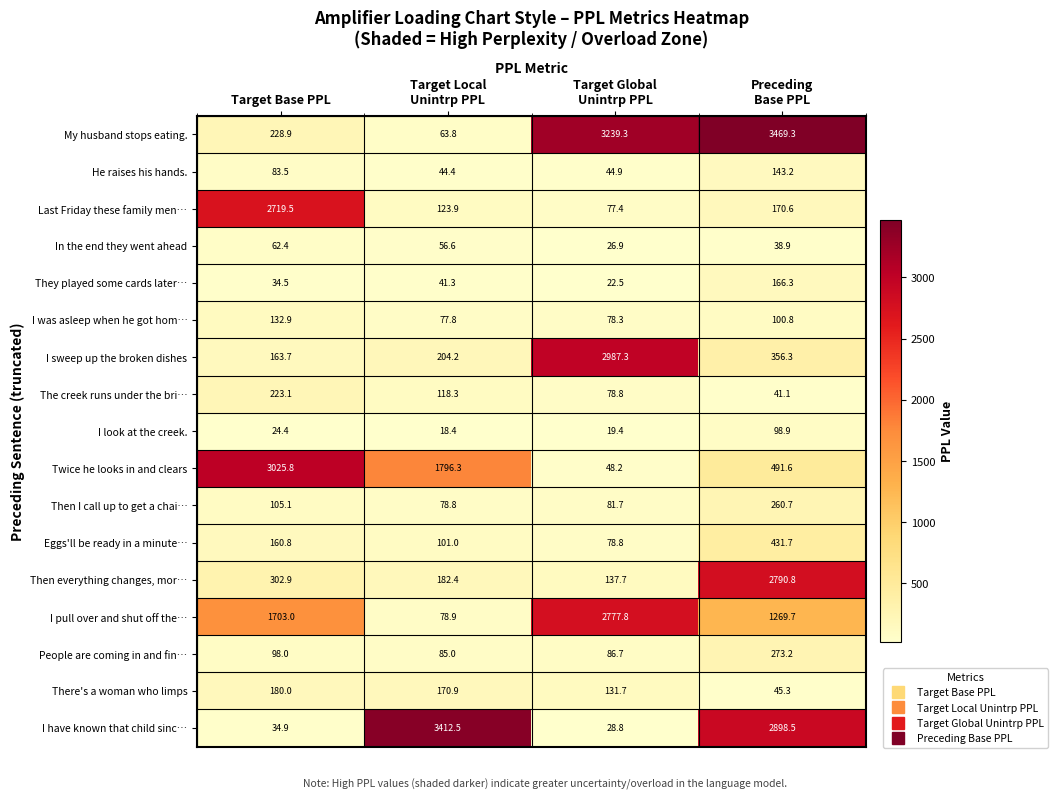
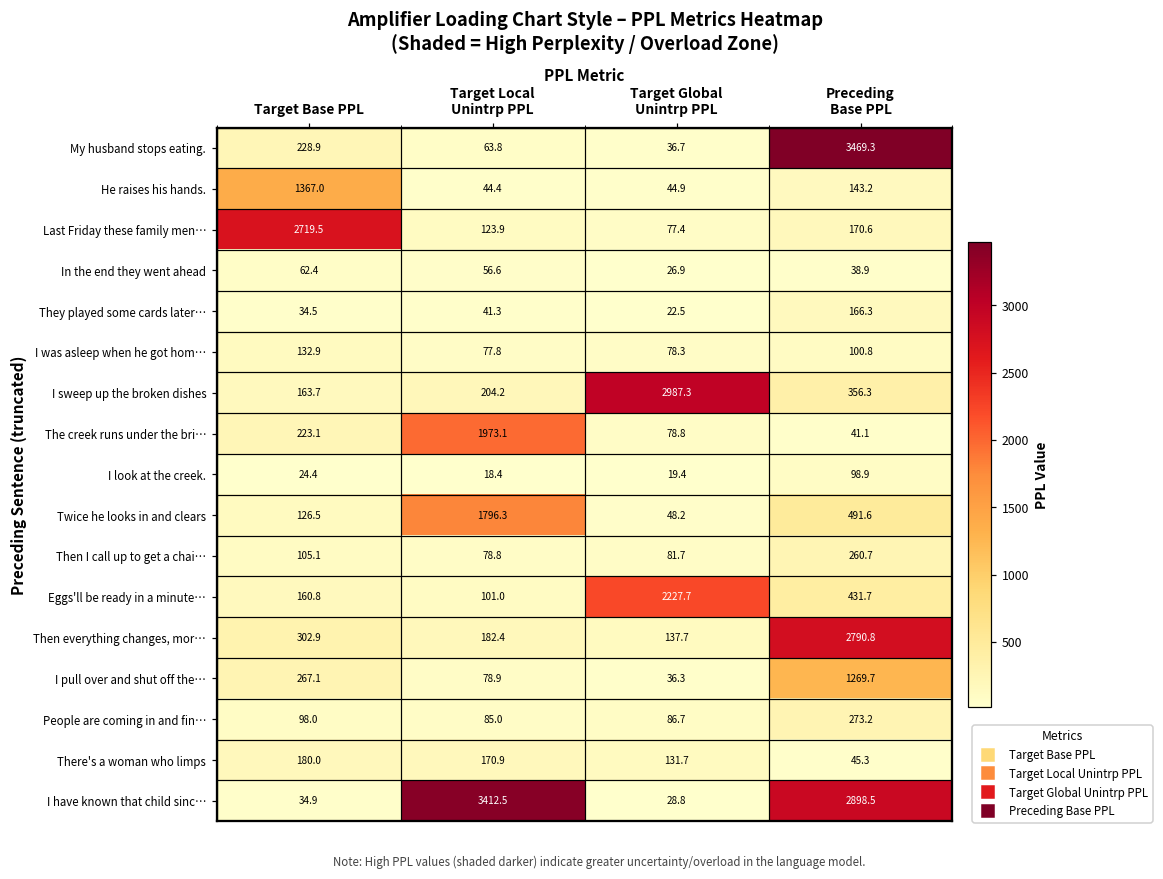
My husband stops eating., Target Global Unintrp PPL: 3239.3 -> 36.7
He raises his hands., Target Base PPL: 83.5 -> 1367.0
The creek runs under the bri…, Target Local Unintrp PPL: 118.3 -> 1973.1
Twice he looks in and clears, Target Base PPL: 3025.8 -> 126.5
Eggs'll be ready in a minute…, Target Global Unintrp PPL: 78.8 -> 2227.7
I pull over and shut off the…, Target Base PPL: 1703.0 -> 267.1
I pull over and shut off the…, Target Global Unintrp PPL: 2777.8 -> 36.3
